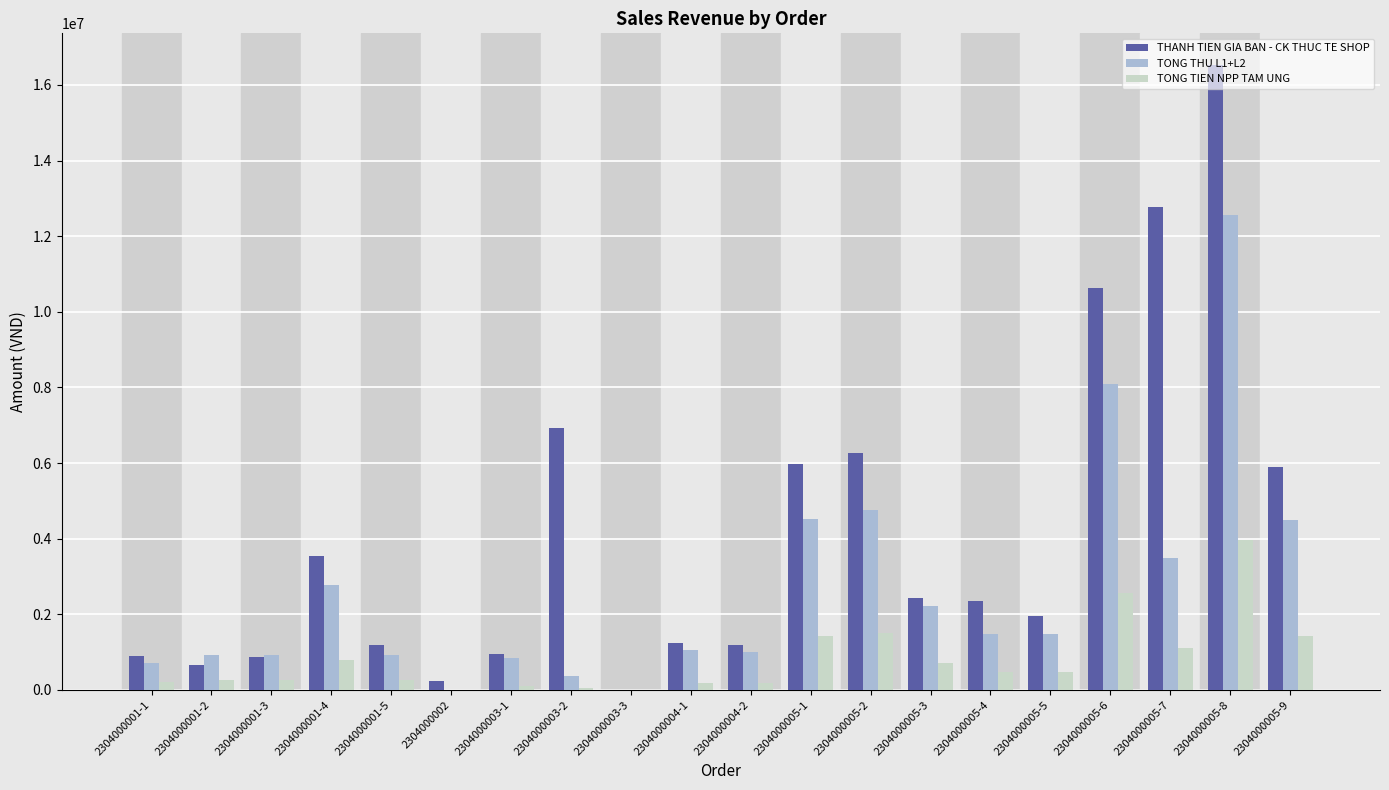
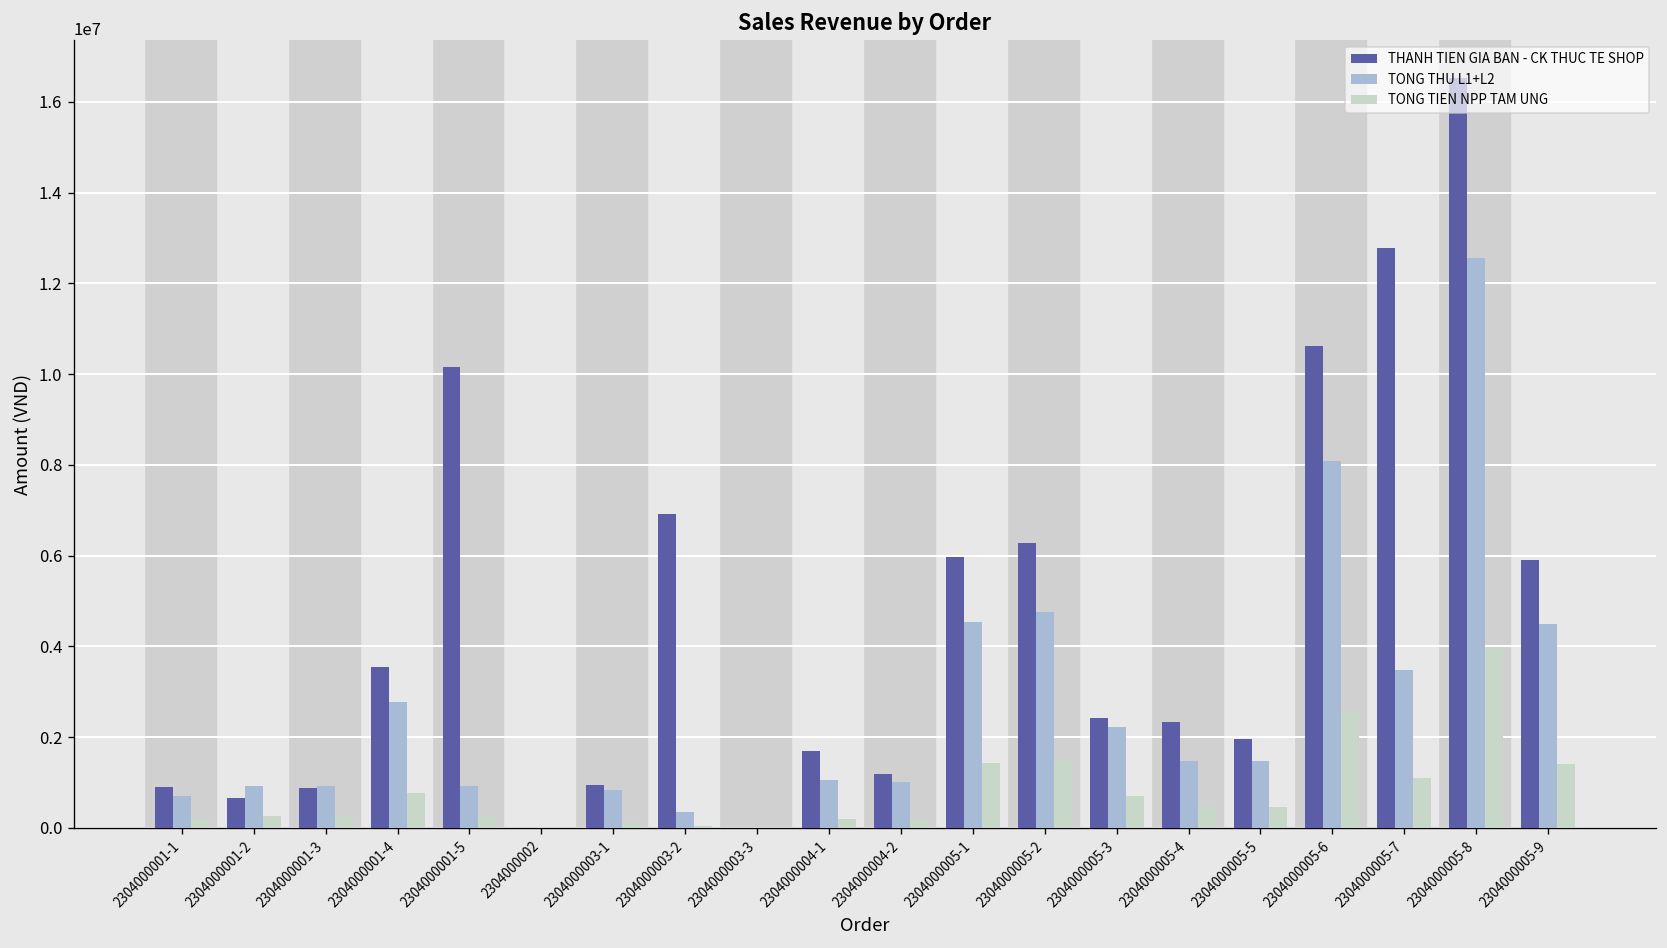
THANH TIEN GIA BAN - CK THUC TE SHOP, 2304000001-5: 1200000 -> 10200000
THANH TIEN GIA BAN - CK THUC TE SHOP, 2304000002: 200000 -> 0
THANH TIEN GIA BAN - CK THUC TE SHOP, 2304000004-1: 1200000 -> 1700000
